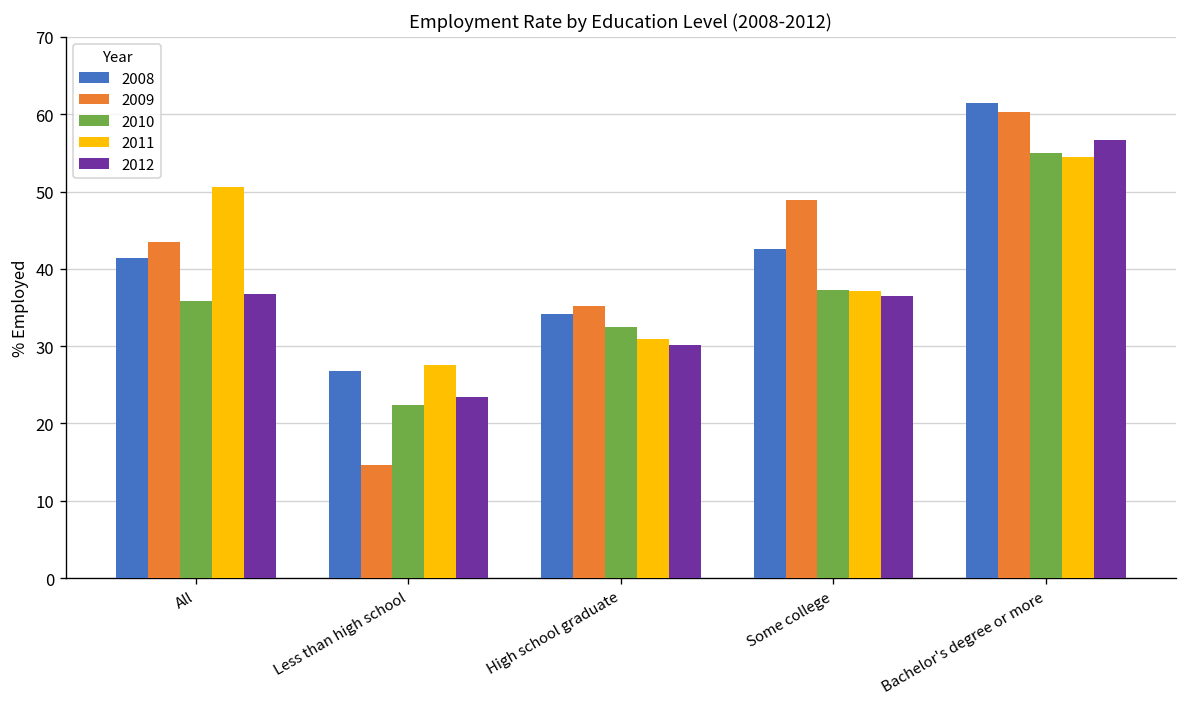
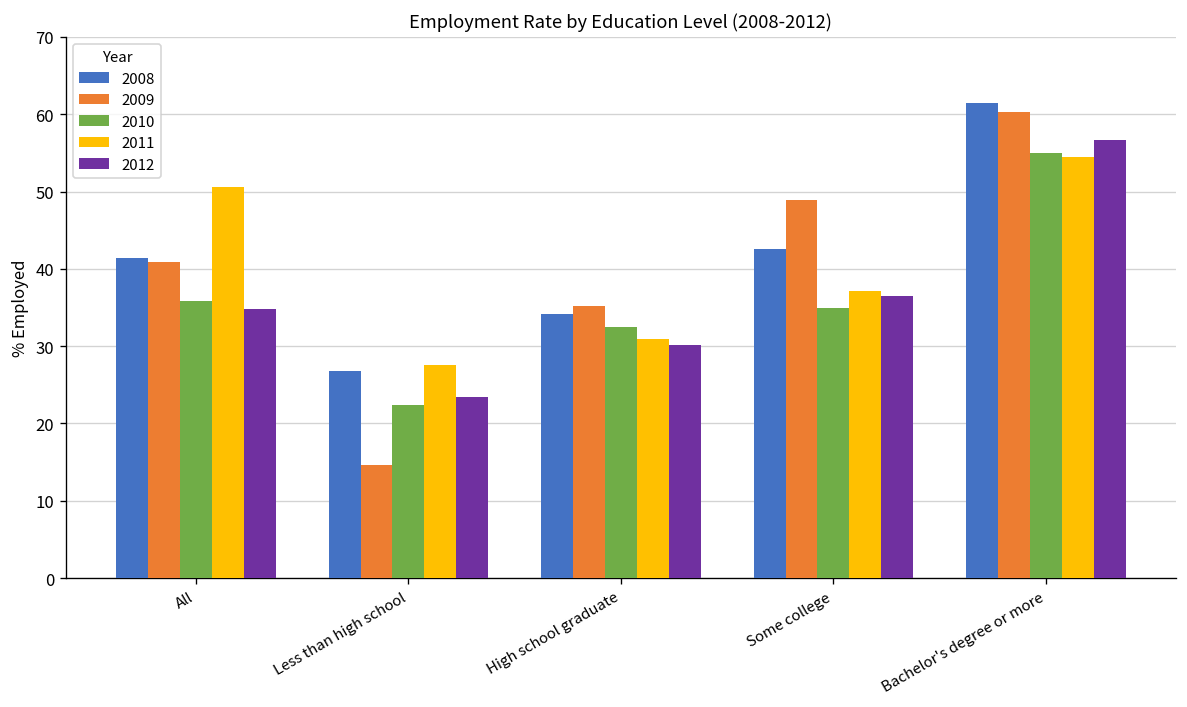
2009, All: 44 -> 41
2012, All: 37 -> 35
2010, Some college: 37 -> 35
